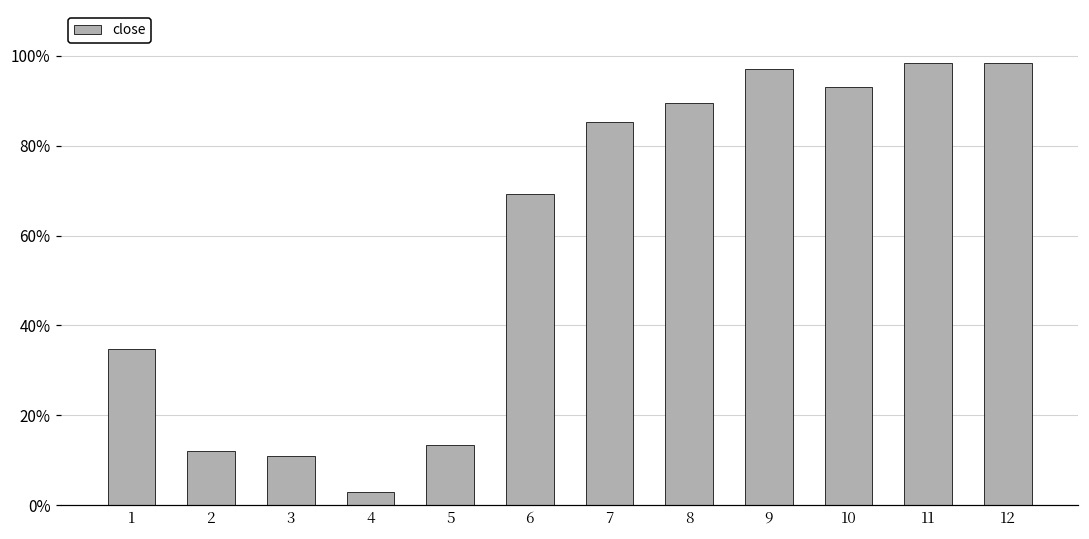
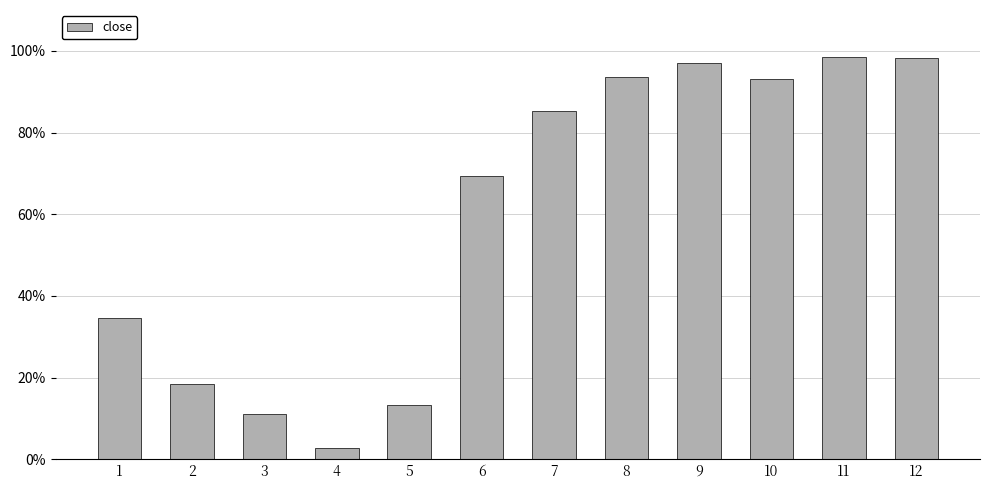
2: 12% -> 18%
8: 89% -> 94%
